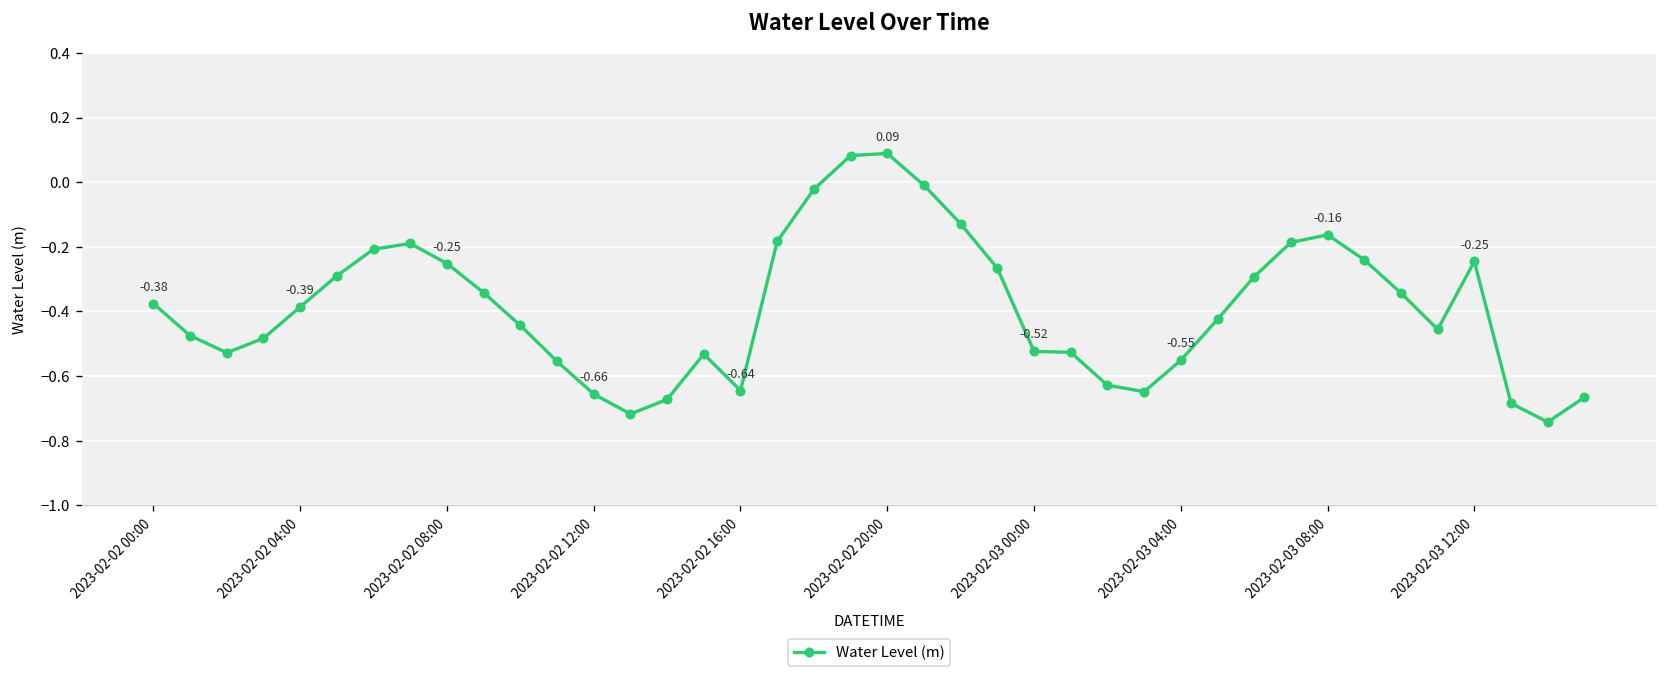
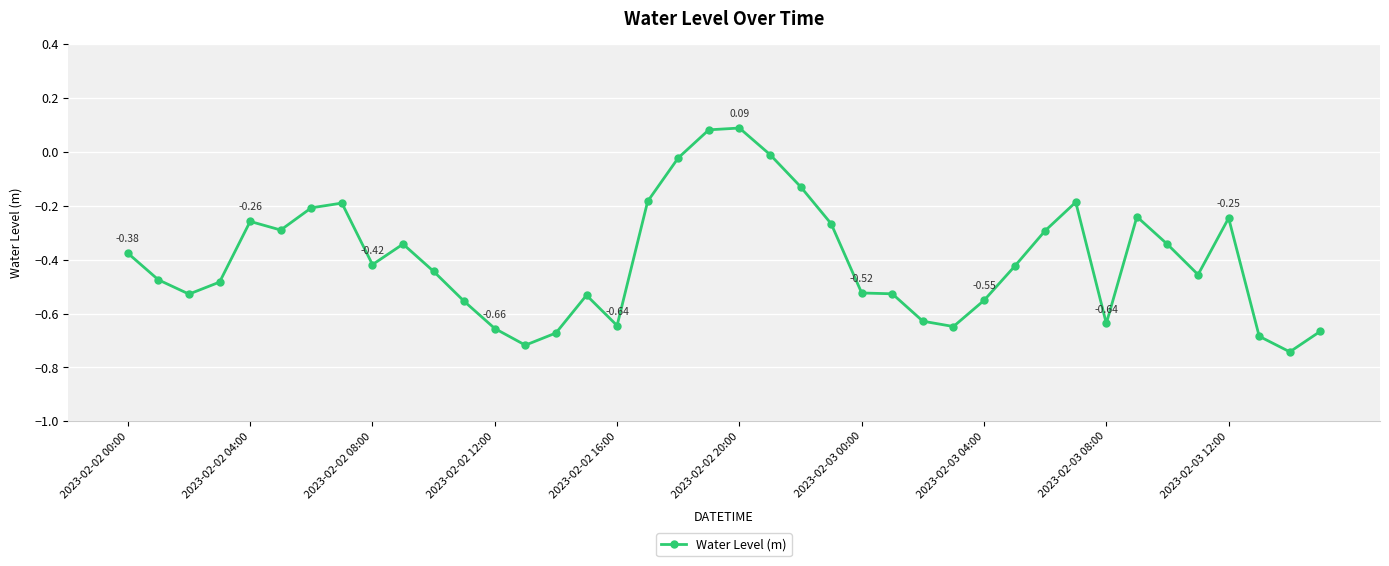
2023-02-02 04:00: -0.39 -> -0.26
2023-02-02 08:00: -0.25 -> -0.42
2023-02-03 08:00: -0.16 -> -0.64
